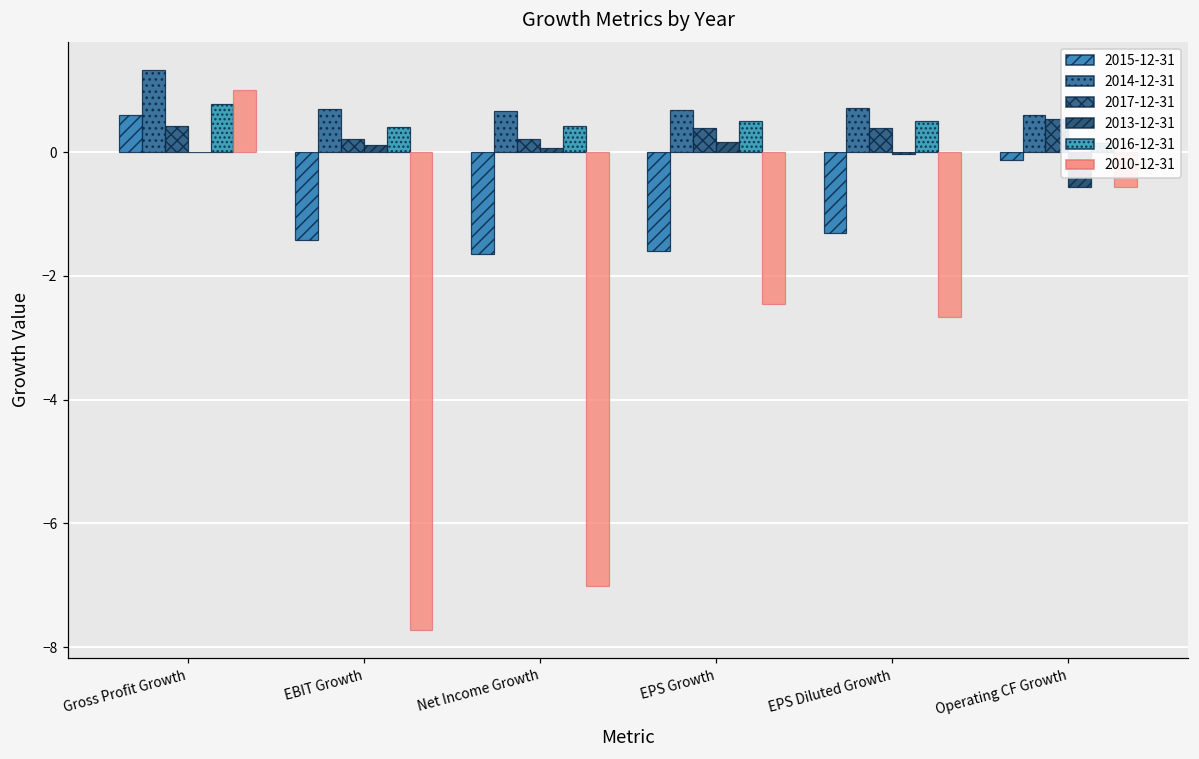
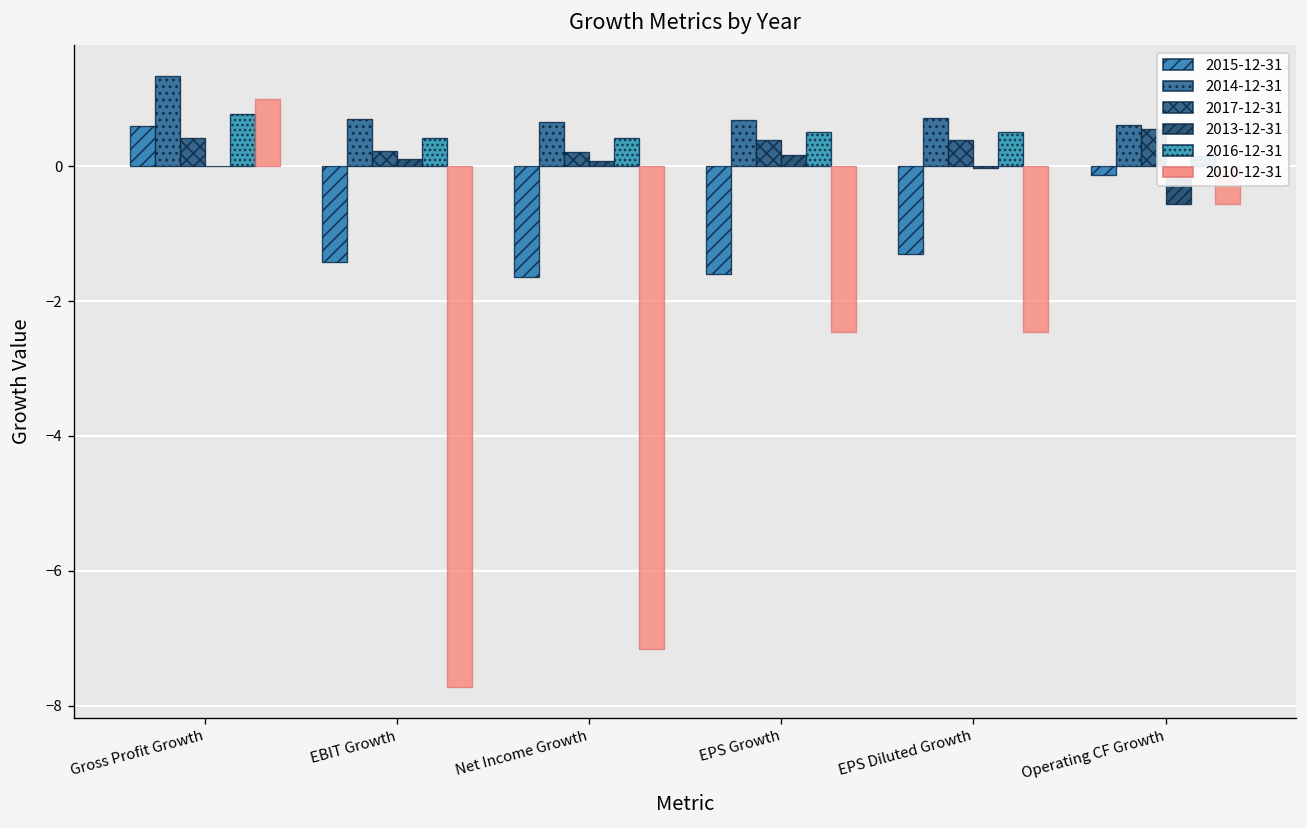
2010-12-31, Net Income Growth: -7.0 -> -7.2
2010-12-31, EPS Diluted Growth: -2.7 -> -2.5
